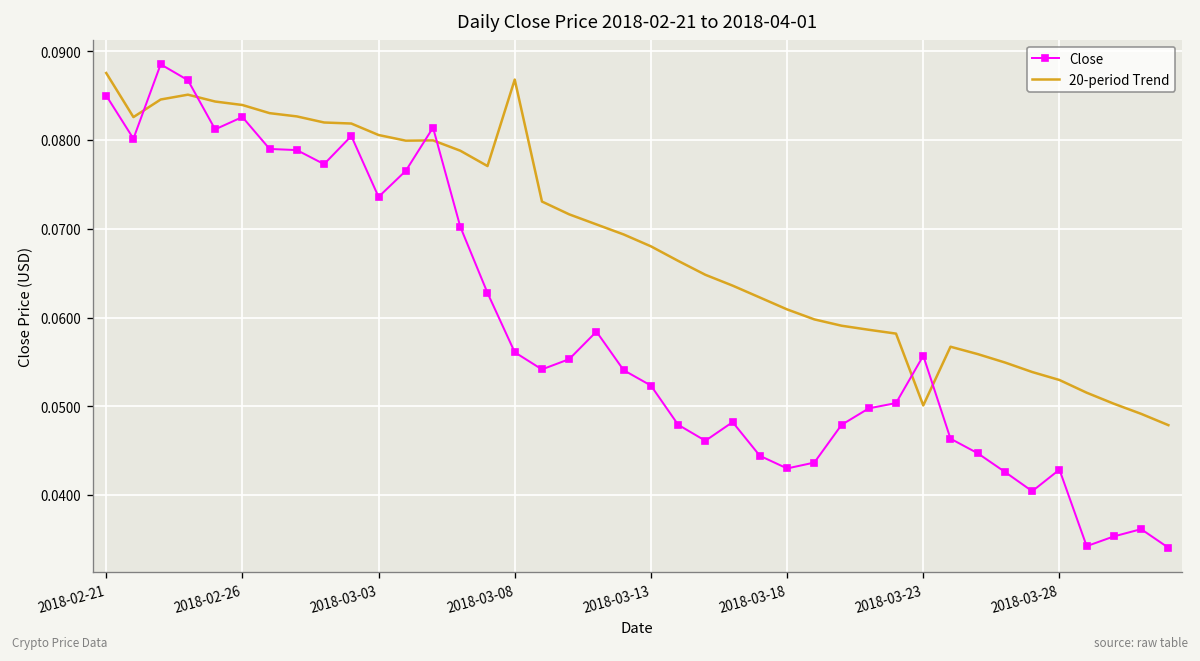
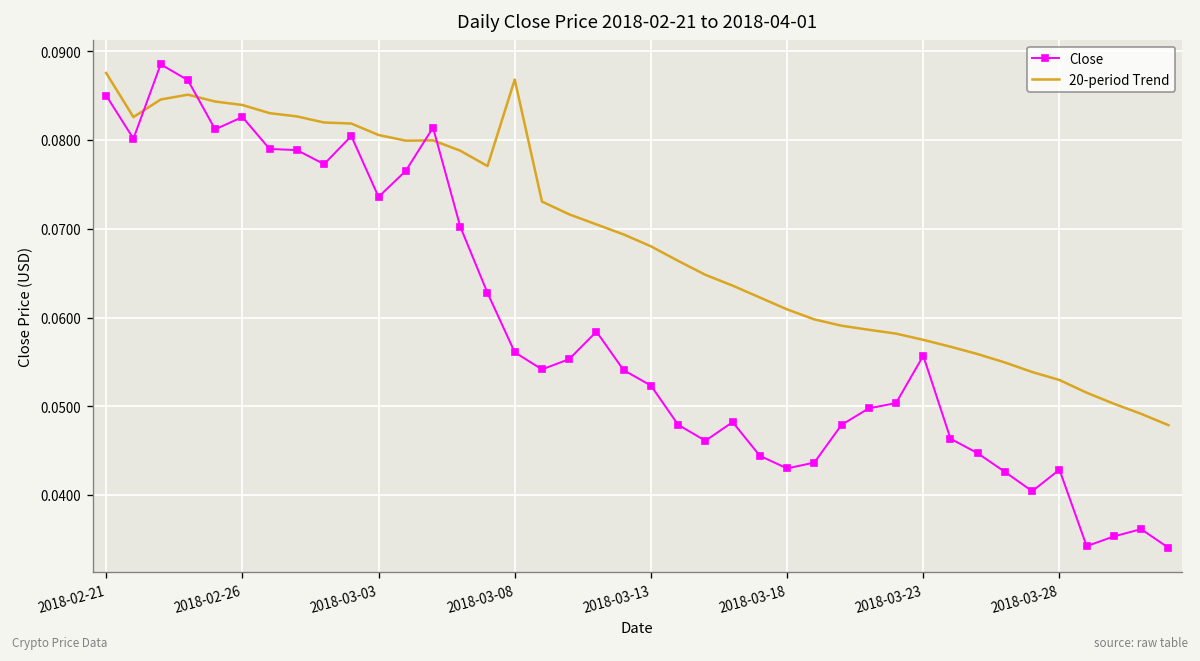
20-period Trend, 2018-03-23: 0.050 -> 0.057
